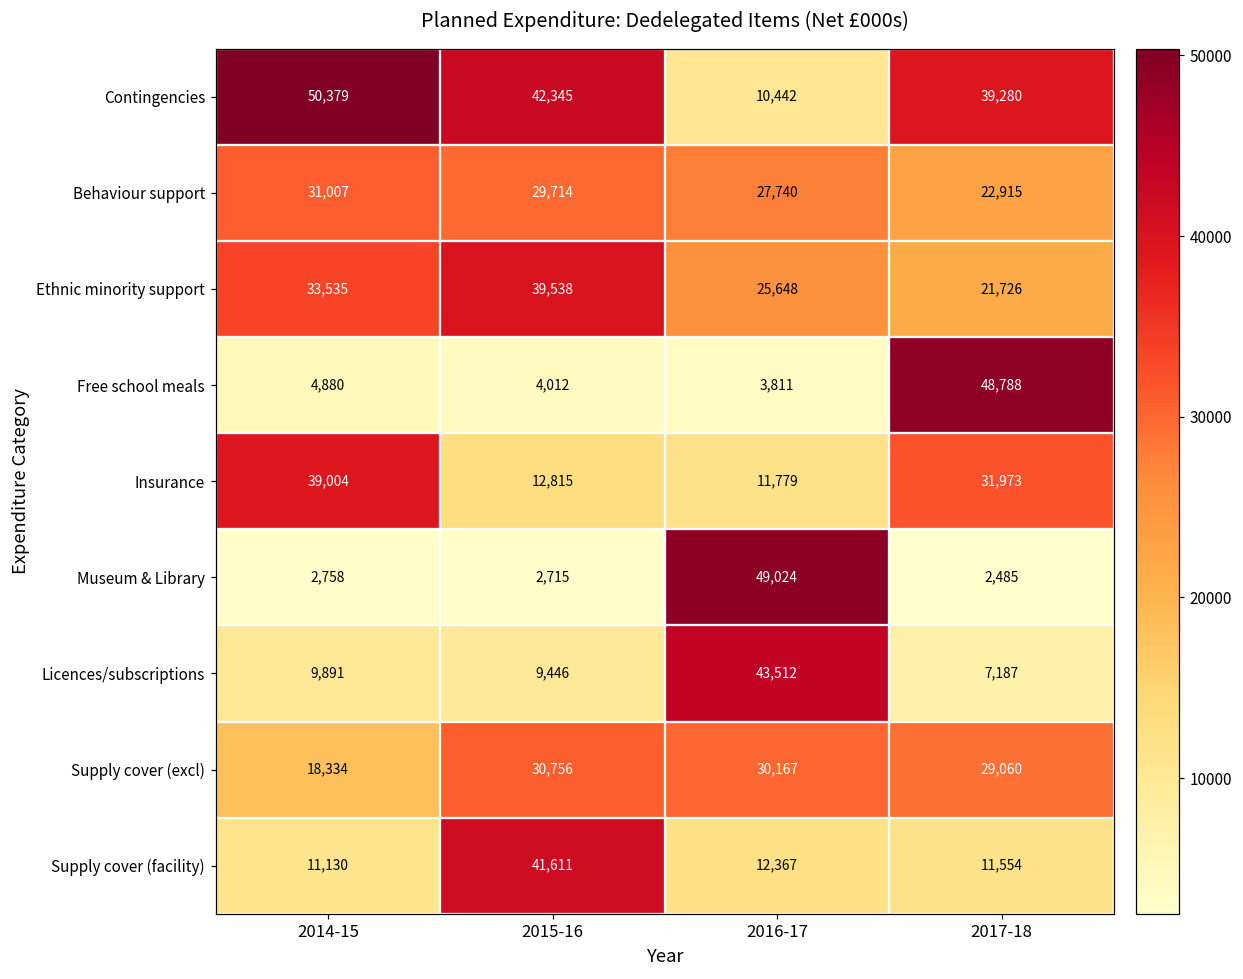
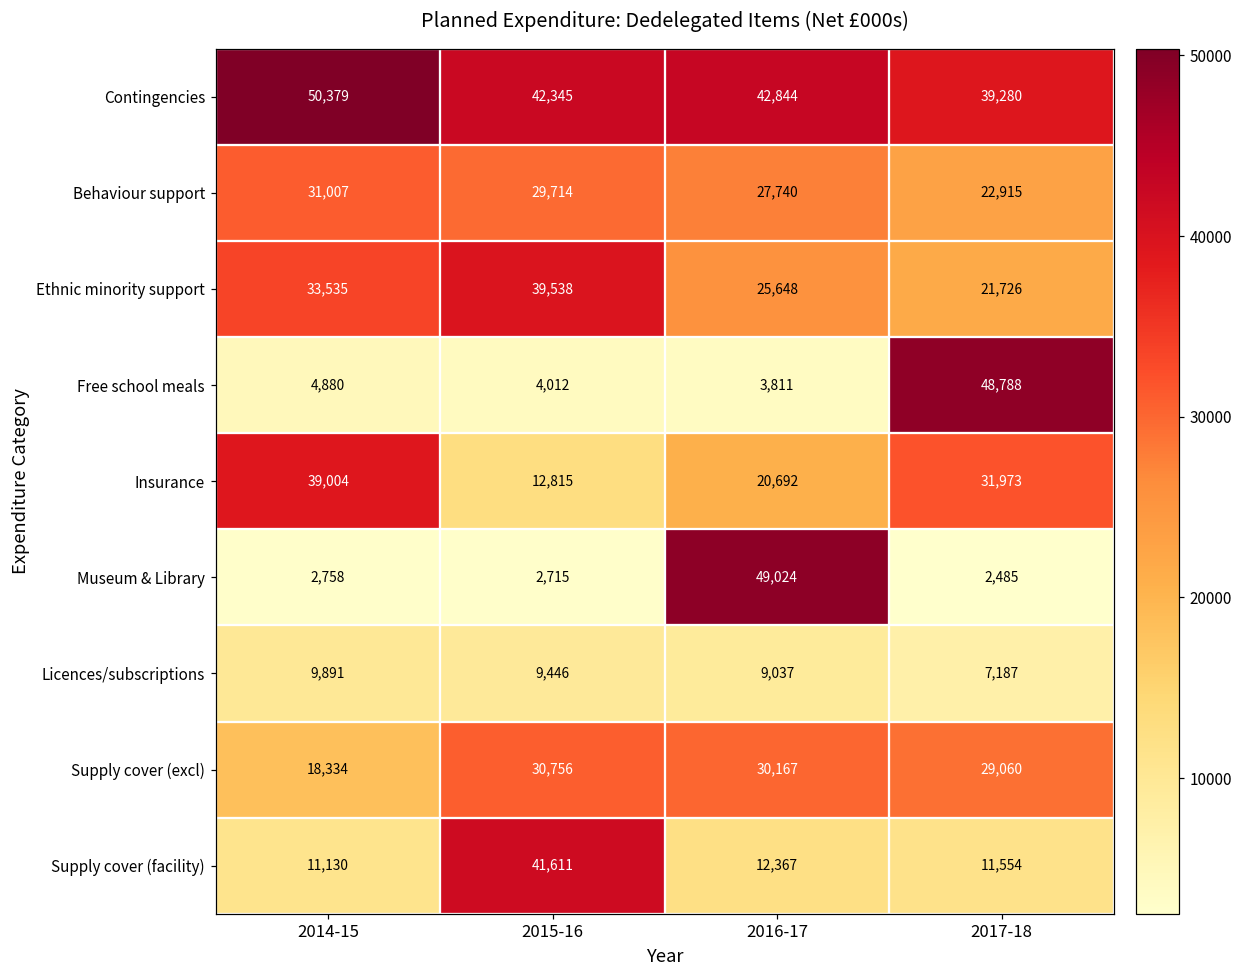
Contingencies, 2016-17: 10,442 -> 42,844
Insurance, 2016-17: 11,779 -> 20,692
Licences/subscriptions, 2016-17: 43,512 -> 9,037
